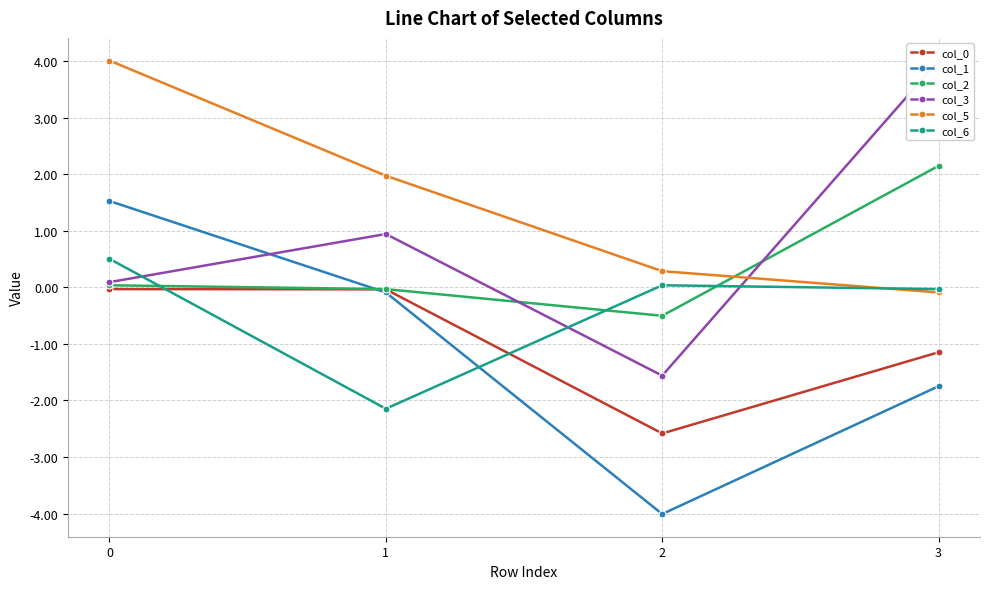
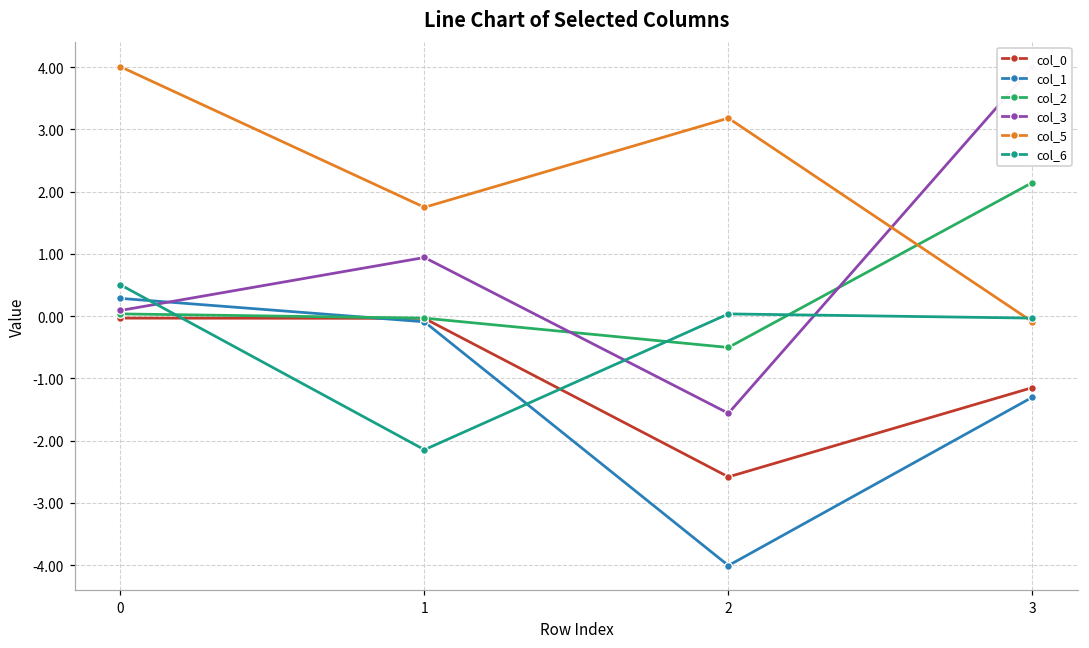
col_1, 0: 1.5 -> 0.3
col_5, 1: 2.0 -> 1.7
col_5, 2: 0.3 -> 3.2
col_1, 3: -1.7 -> -1.3
